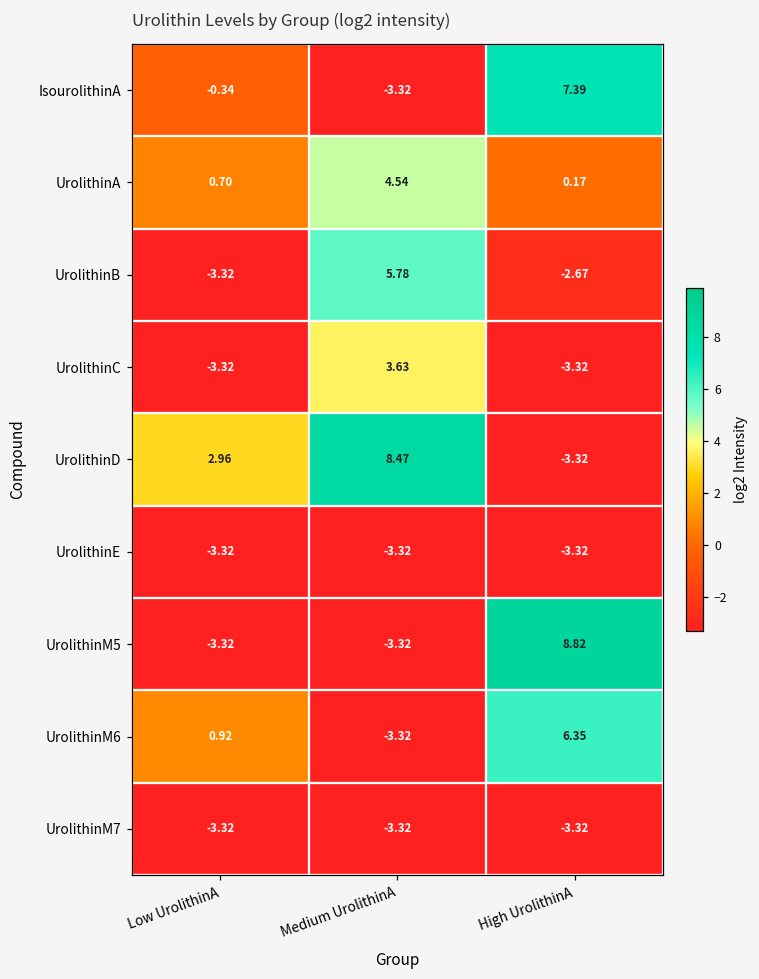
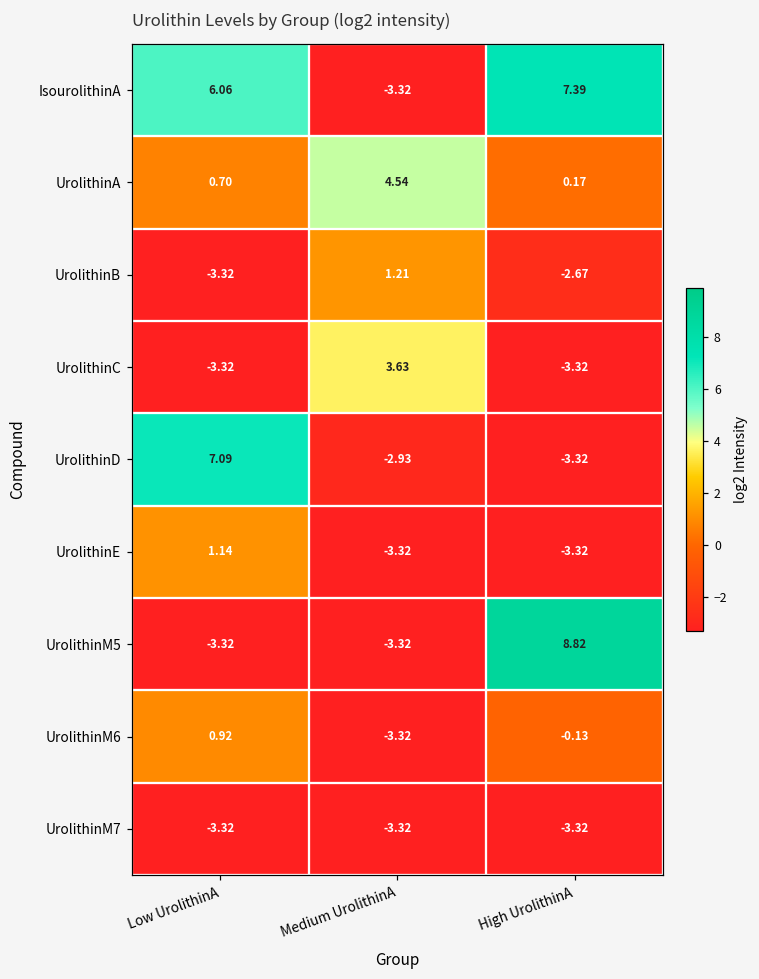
IsourolithinA, Low UrolithinA: -0.34 -> 6.06
UrolithinB, Medium UrolithinA: 5.78 -> 1.21
UrolithinD, Low UrolithinA: 2.96 -> 7.09
UrolithinD, Medium UrolithinA: 8.47 -> -2.93
UrolithinE, Low UrolithinA: -3.32 -> 1.14
UrolithinM6, High UrolithinA: 6.35 -> -0.13
